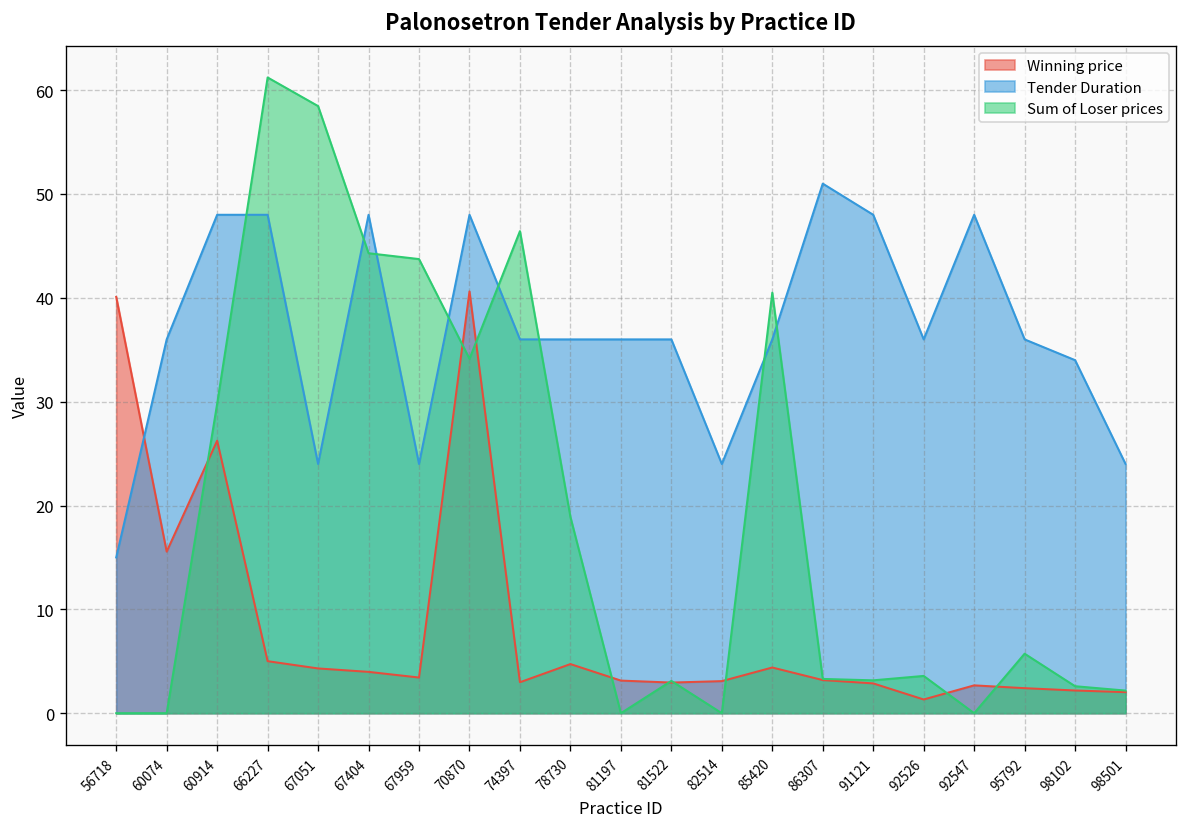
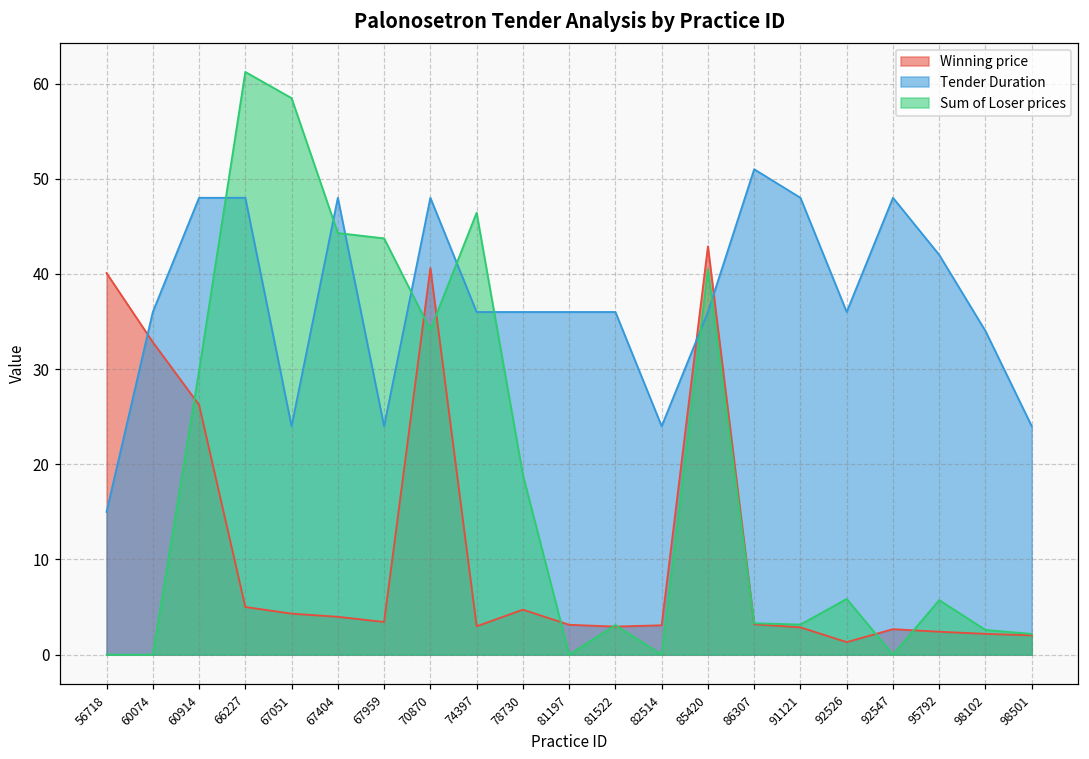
Winning price, 60074: 16 -> 33
Winning price, 85420: 4 -> 43
Sum of Loser prices, 92526: 4 -> 6
Tender Duration, 95792: 36 -> 42
